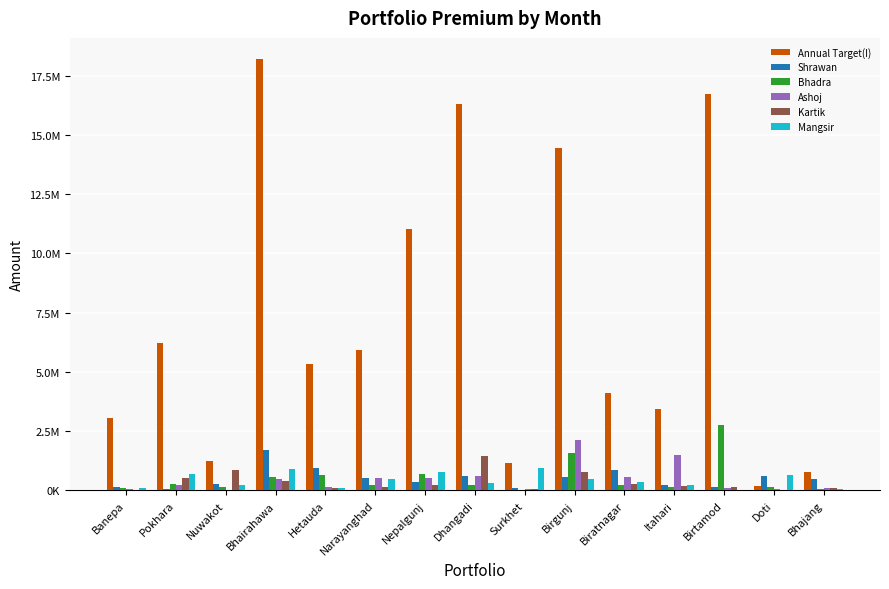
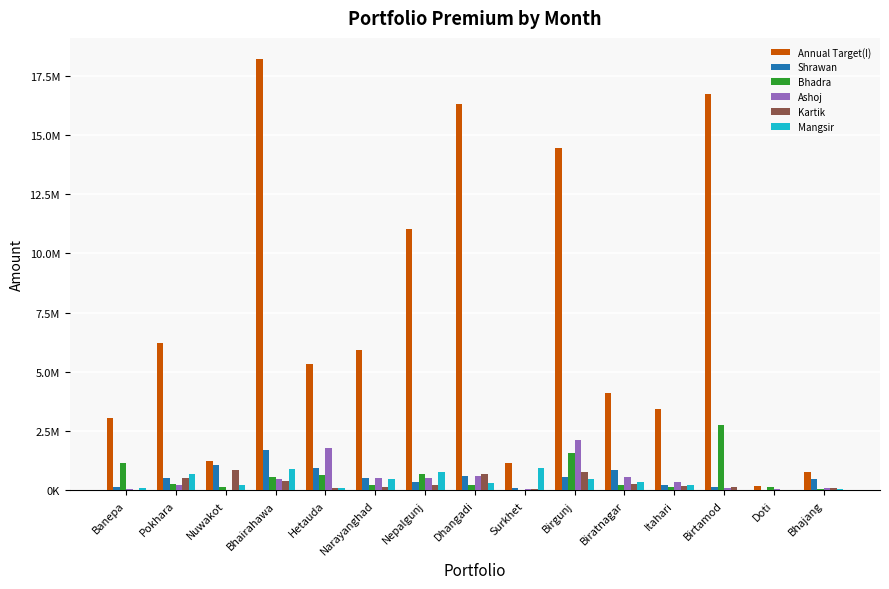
Bhadra, Banepa: 100000 -> 1200000
Shrawan, Pokhara: 100000 -> 500000
Shrawan, Nuwakot: 300000 -> 1100000
Ashoj, Hetauda: 100000 -> 1800000
Kartik, Dhangadi: 1400000 -> 700000
Ashoj, Itahari: 1500000 -> 400000
Shrawan, Doti: 600000 -> 0
Mangsir, Doti: 700000 -> 0
